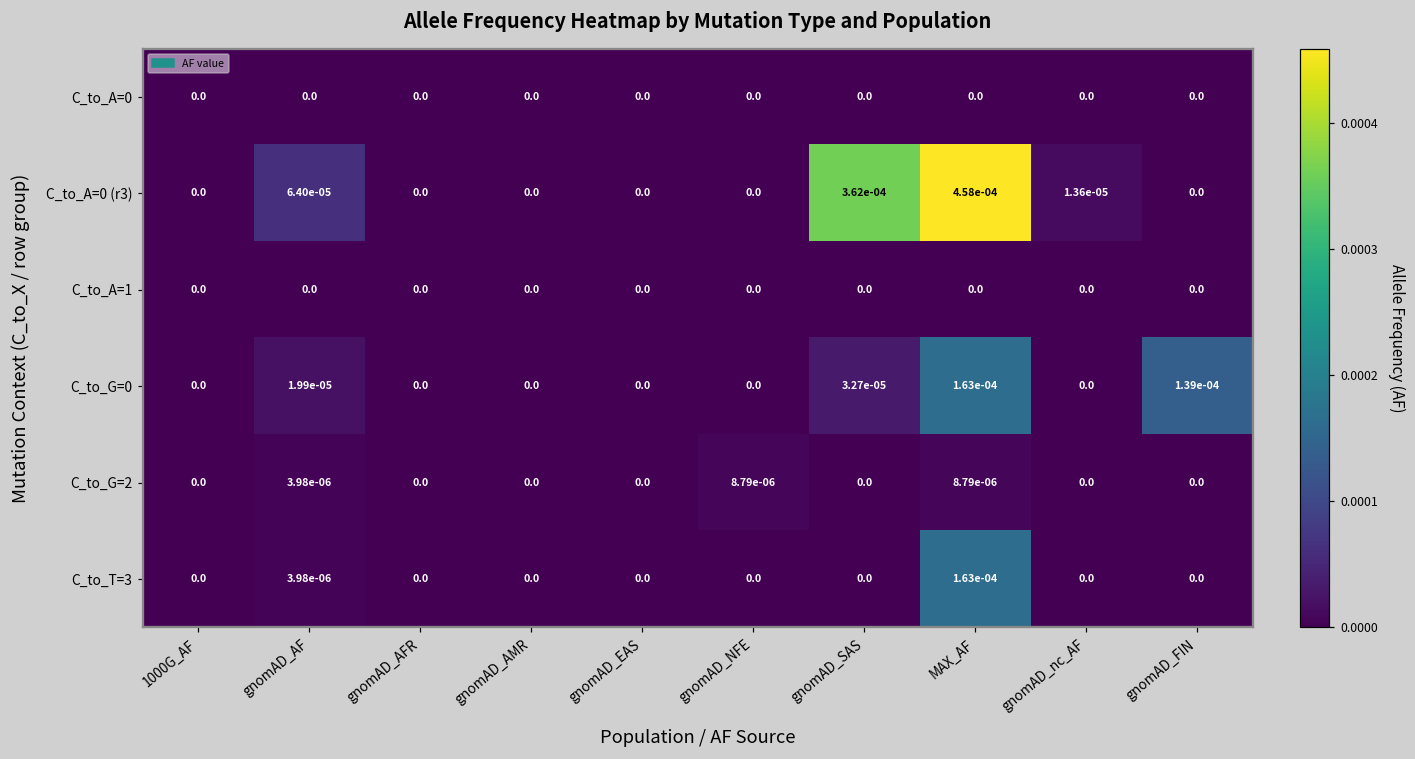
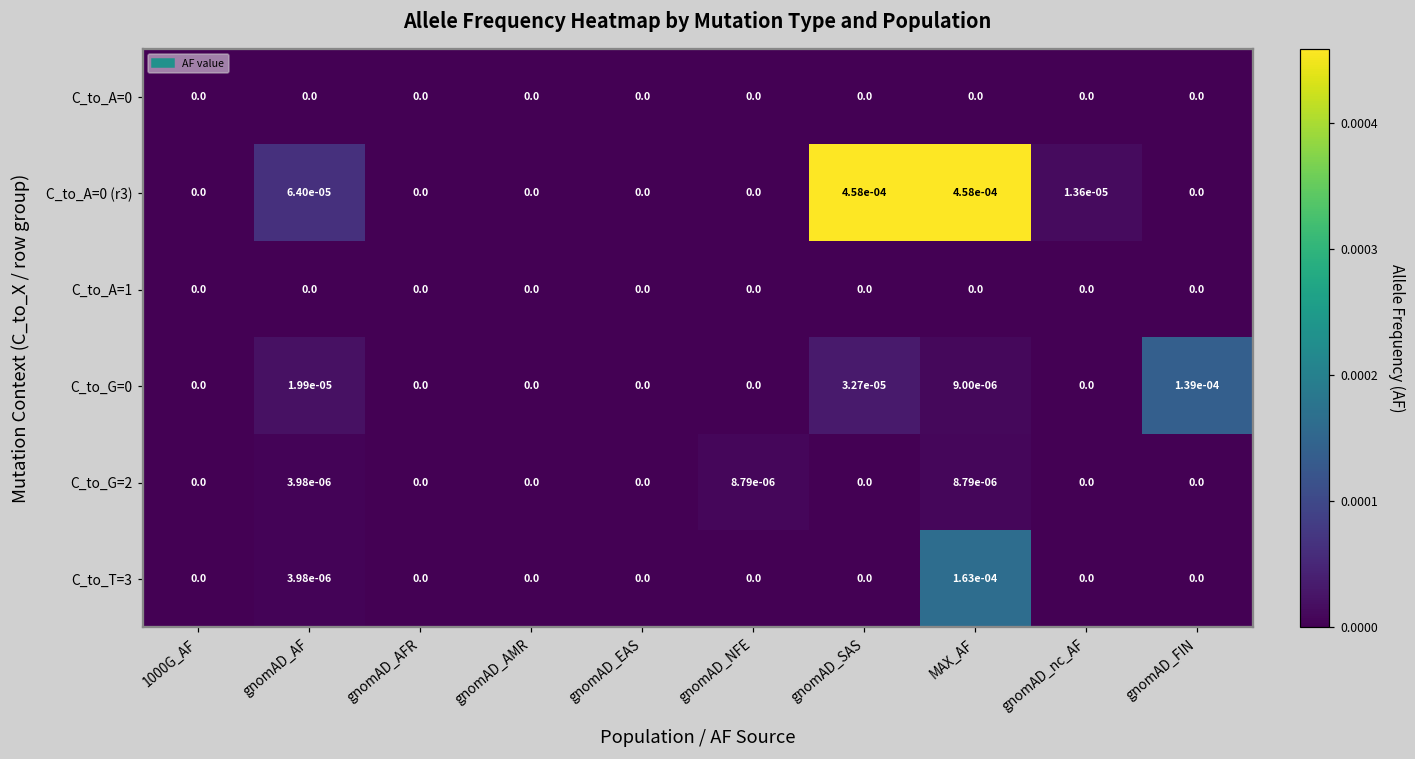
C_to_A=0 (r3), gnomAD_SAS: 3.62e-04 -> 4.58e-04
C_to_G=0, MAX_AF: 1.63e-04 -> 9.00e-06
